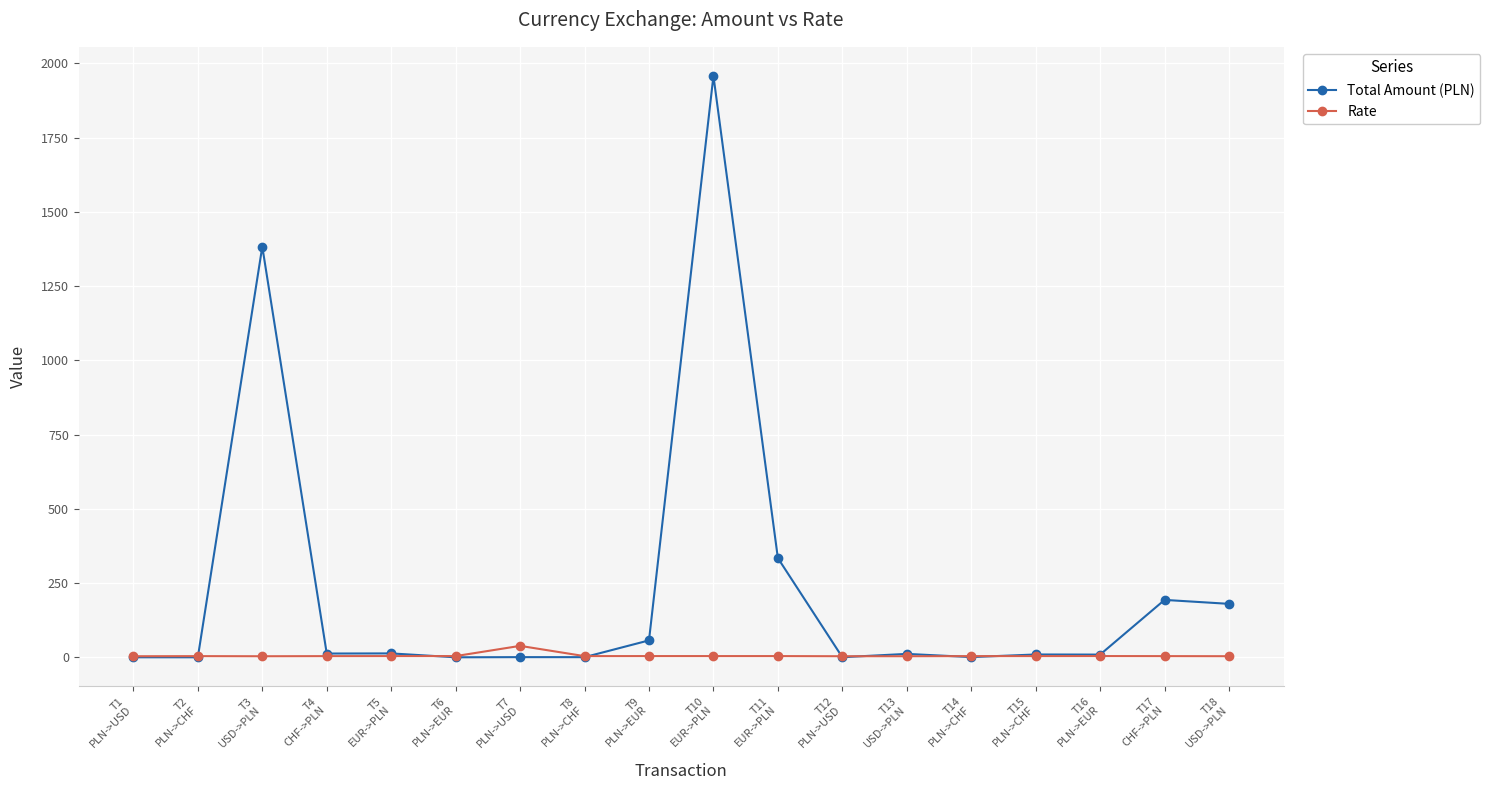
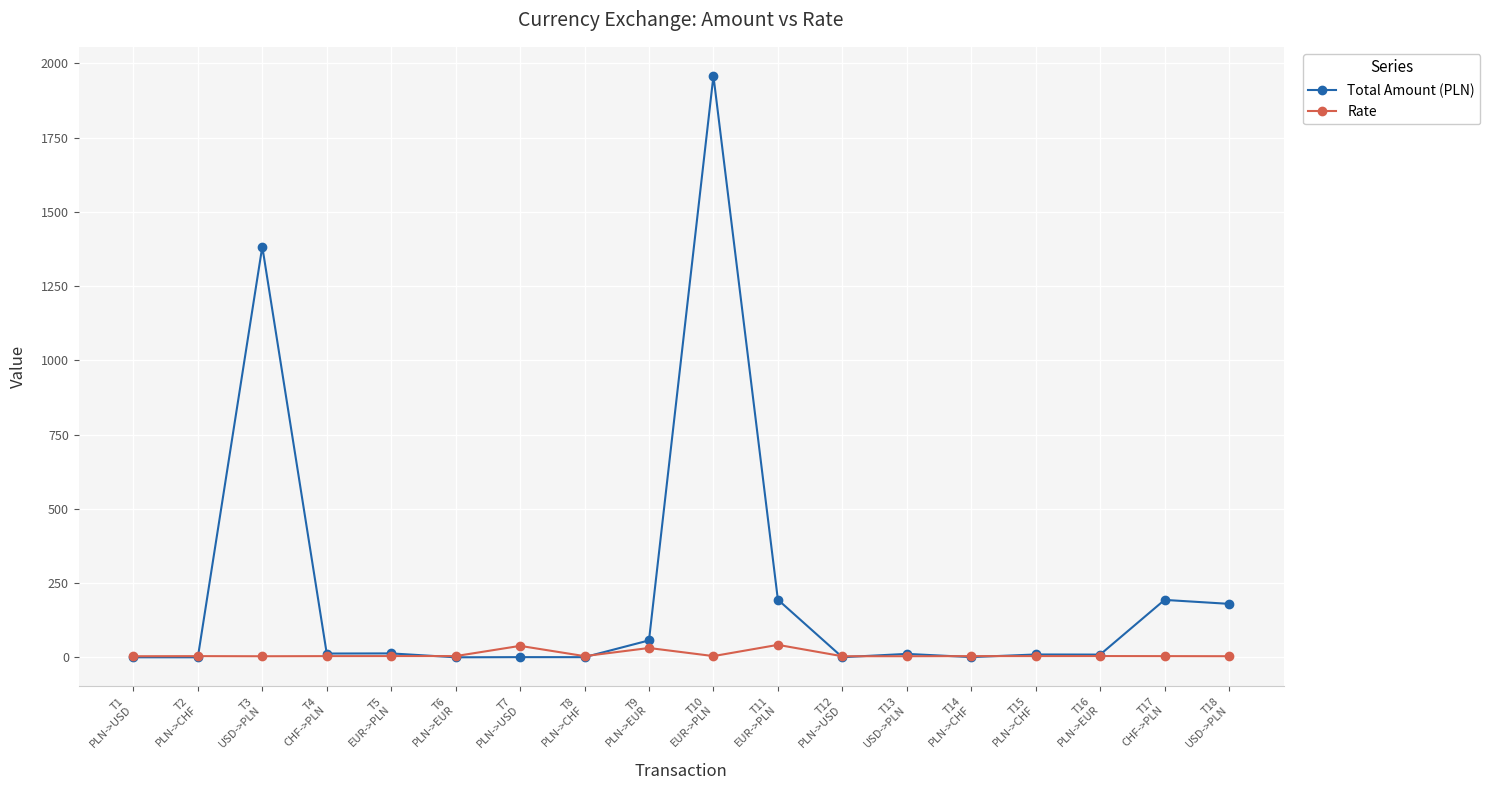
Rate, T9 PLN->EUR: 0 -> 30
Total Amount (PLN), T11 EUR->PLN: 330 -> 190
Rate, T11 EUR->PLN: 0 -> 40
